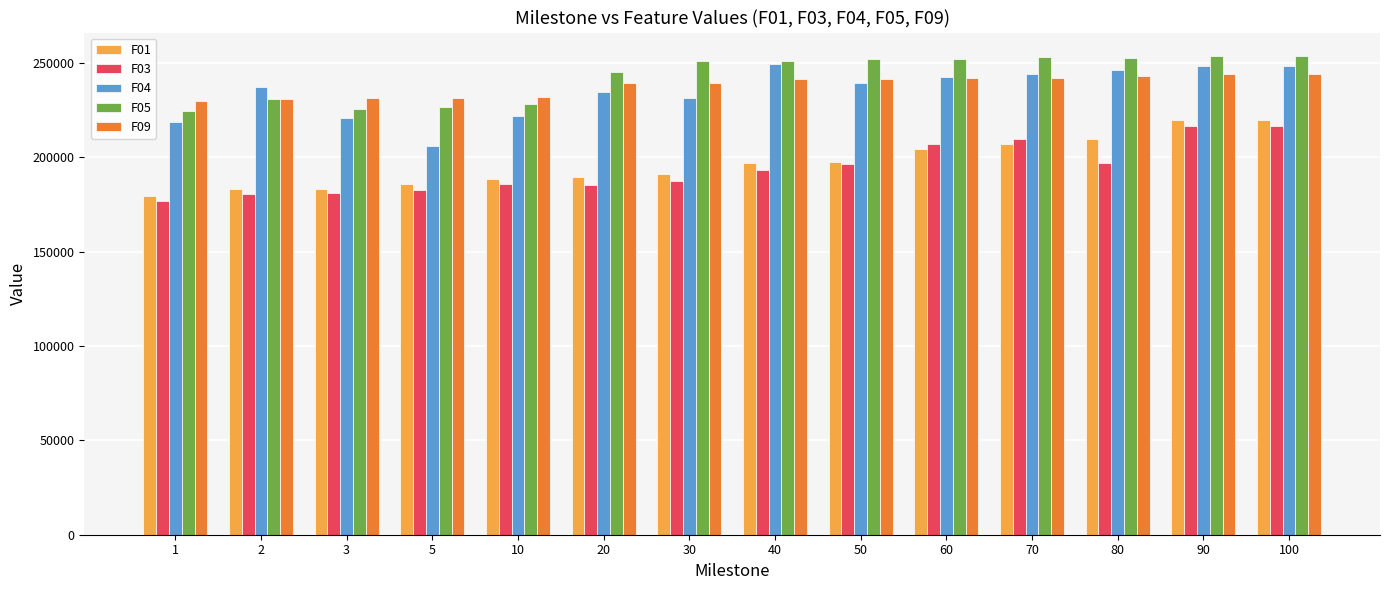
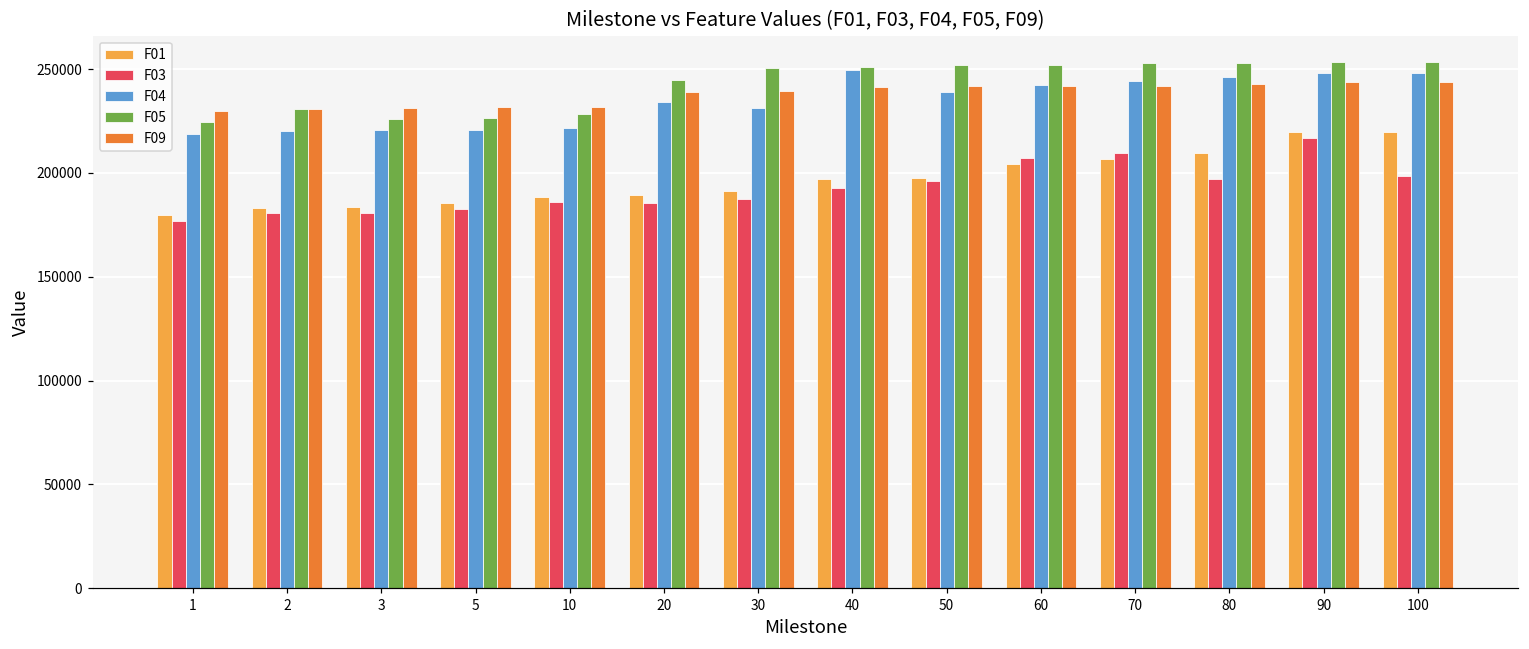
F04, 2: 237000 -> 220000
F04, 5: 206000 -> 221000
F03, 100: 217000 -> 199000
